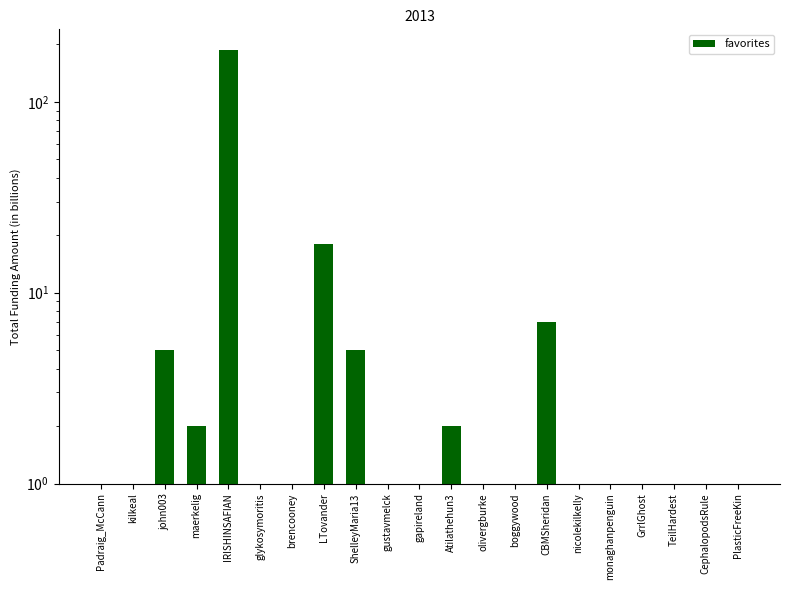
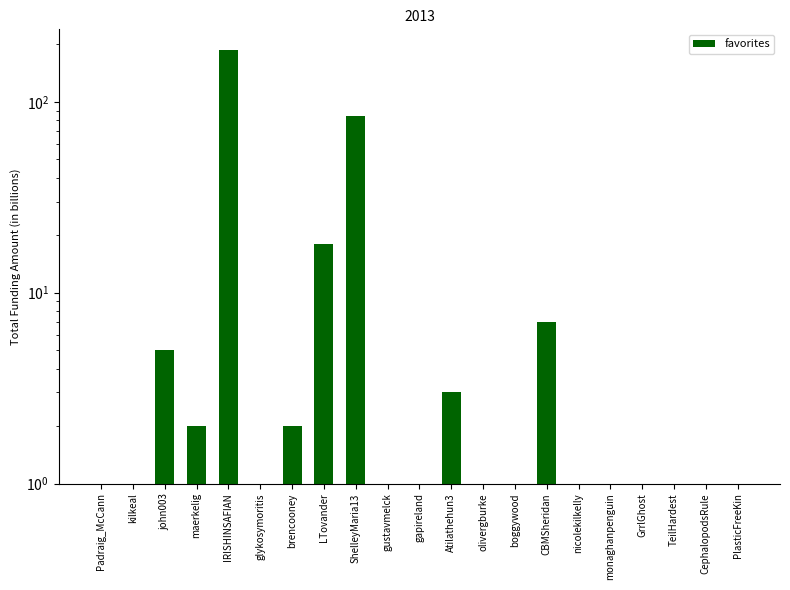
brencooney: 1 -> 2
ShelleyMaria13: 5 -> 80
Atilathehun3: 2 -> 3
